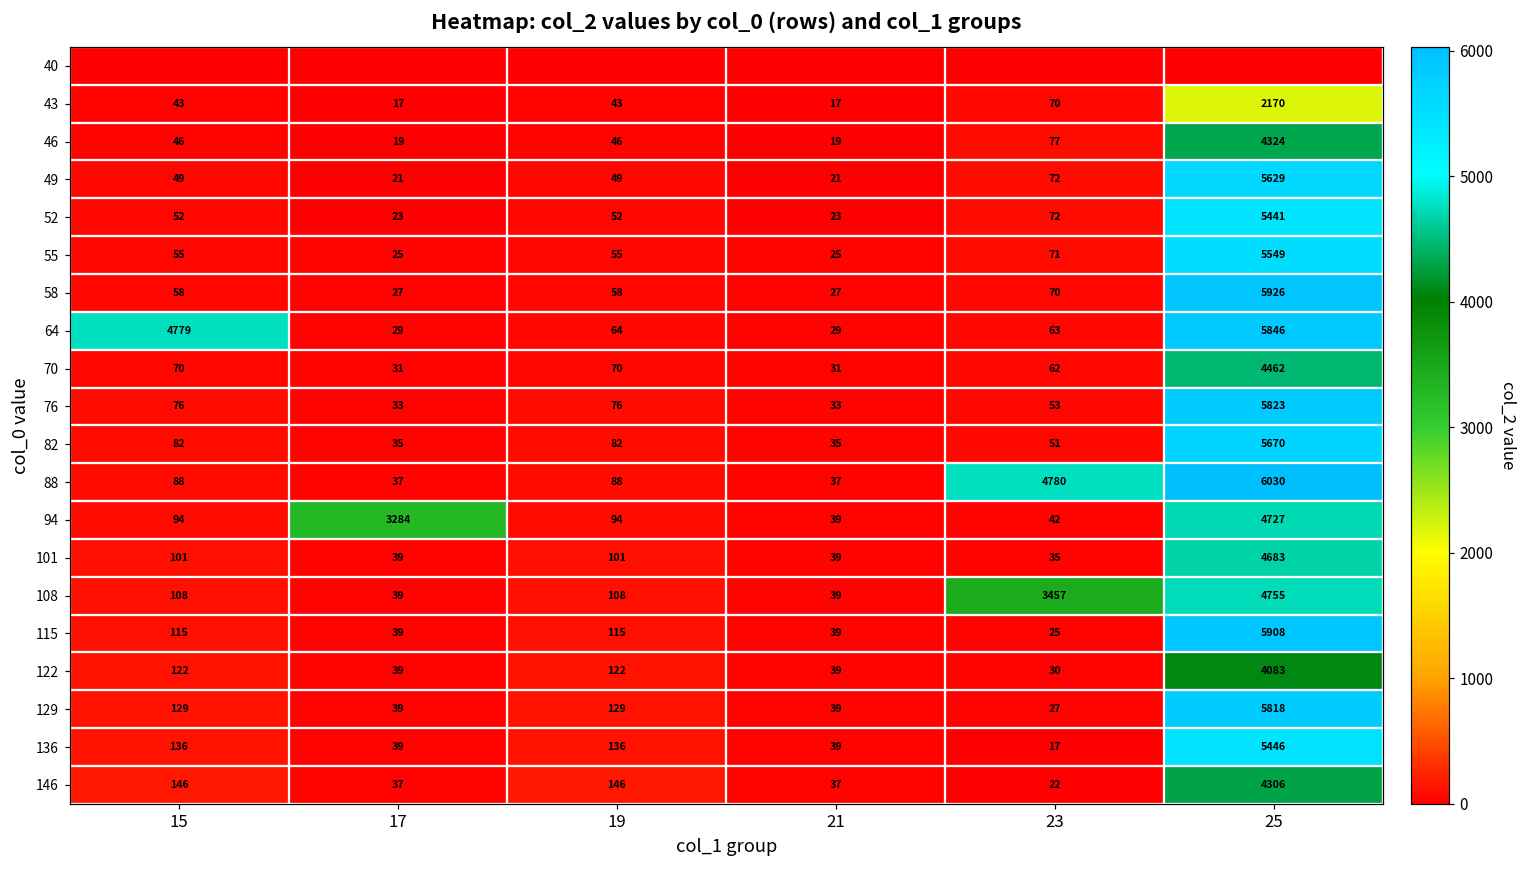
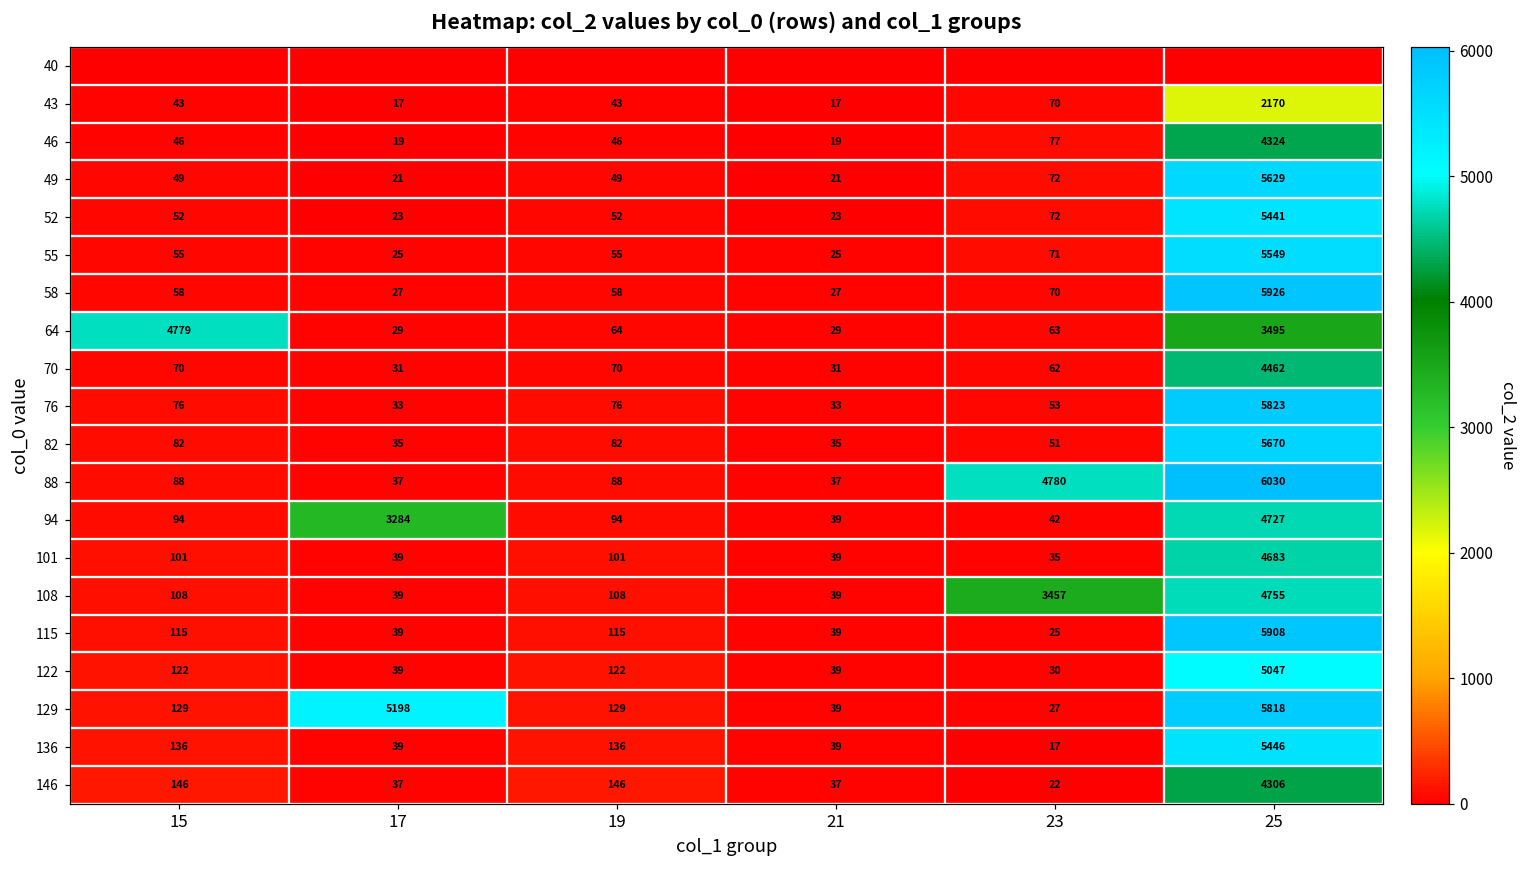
64, 25: 5846 -> 3495
122, 25: 4083 -> 5047
129, 17: 39 -> 5198
